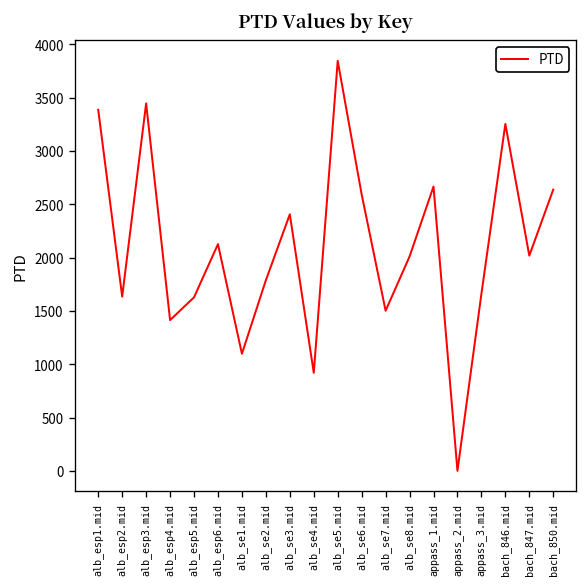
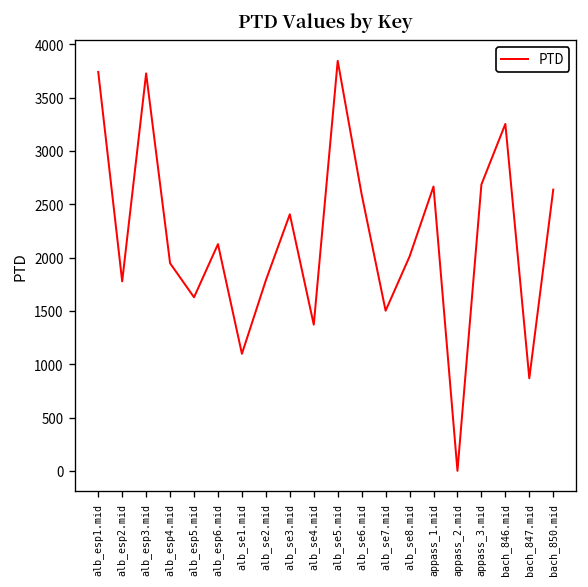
alb_esp1.mid: 3400 -> 3700
alb_esp2.mid: 1600 -> 1800
alb_esp3.mid: 3400 -> 3700
alb_esp4.mid: 1400 -> 1900
alb_se4.mid: 900 -> 1400
appass_3.mid: 1700 -> 2700
bach_847.mid: 2000 -> 900
